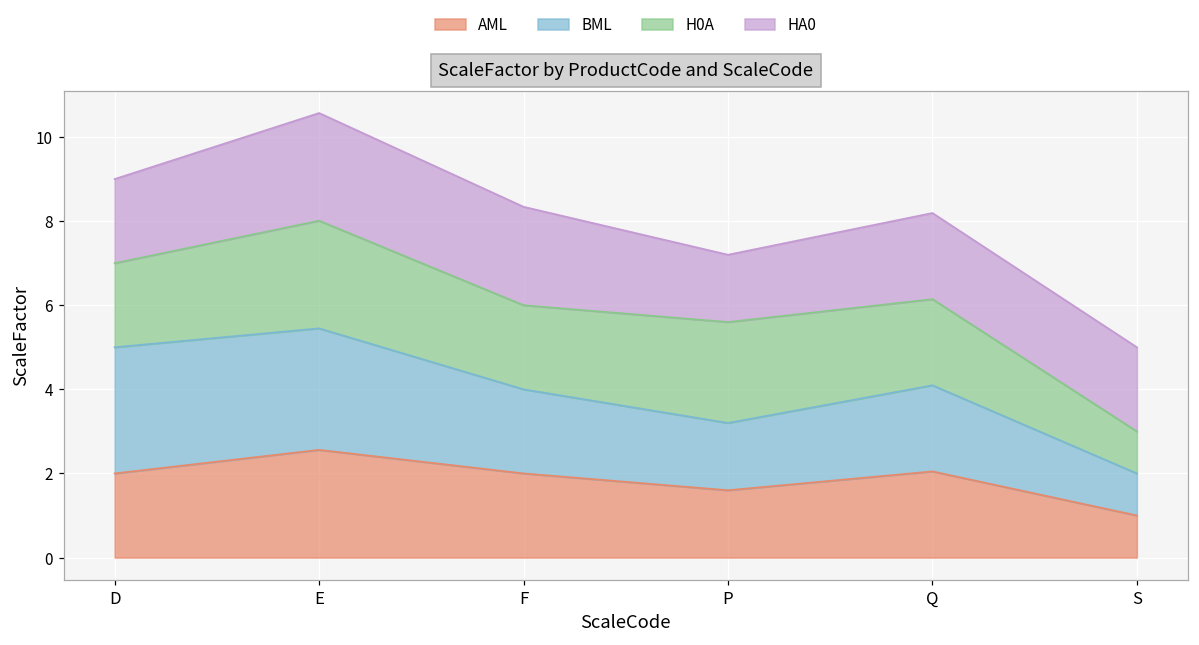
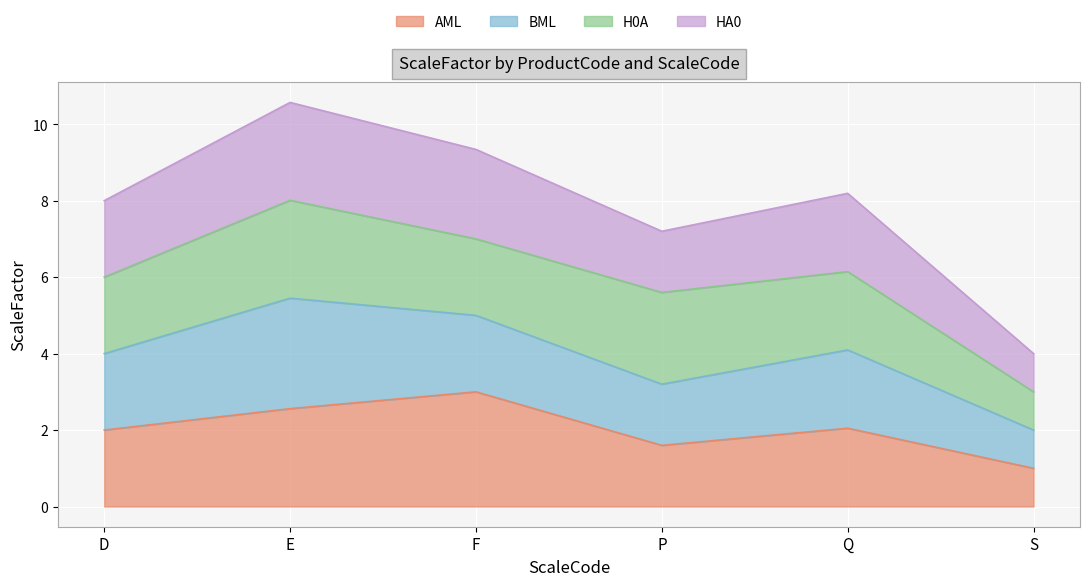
BML, D: 3 -> 2
AML, F: 2 -> 3
HA0, S: 2 -> 1
